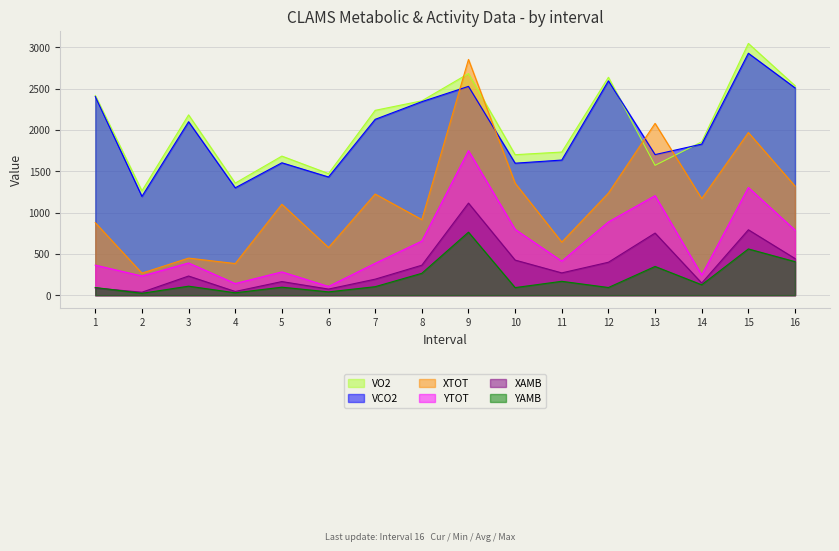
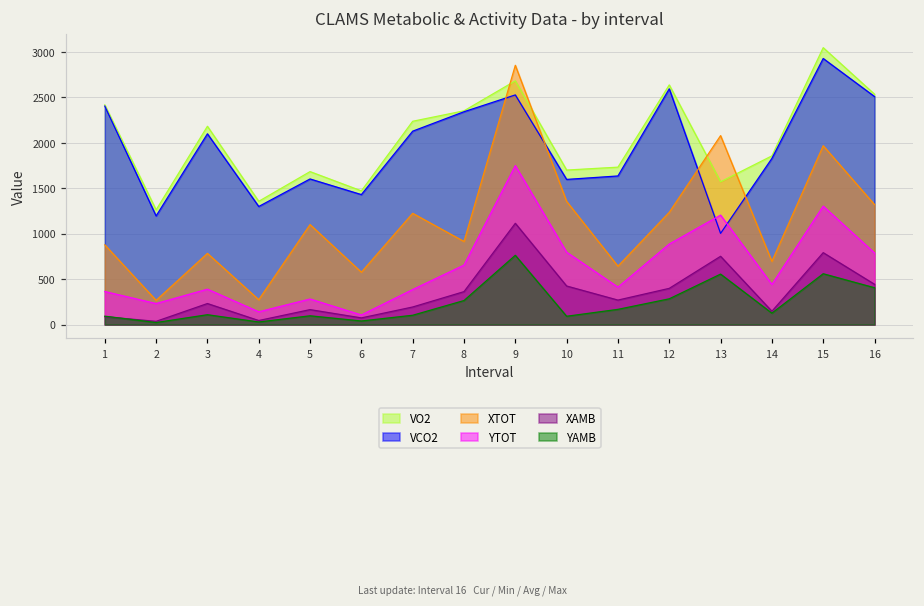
XTOT, 3: 400 -> 800
XTOT, 4: 400 -> 300
YAMB, 12: 100 -> 300
VCO2, 13: 1700 -> 1000
YAMB, 13: 300 -> 600
XTOT, 14: 1200 -> 700
YTOT, 14: 200 -> 400
